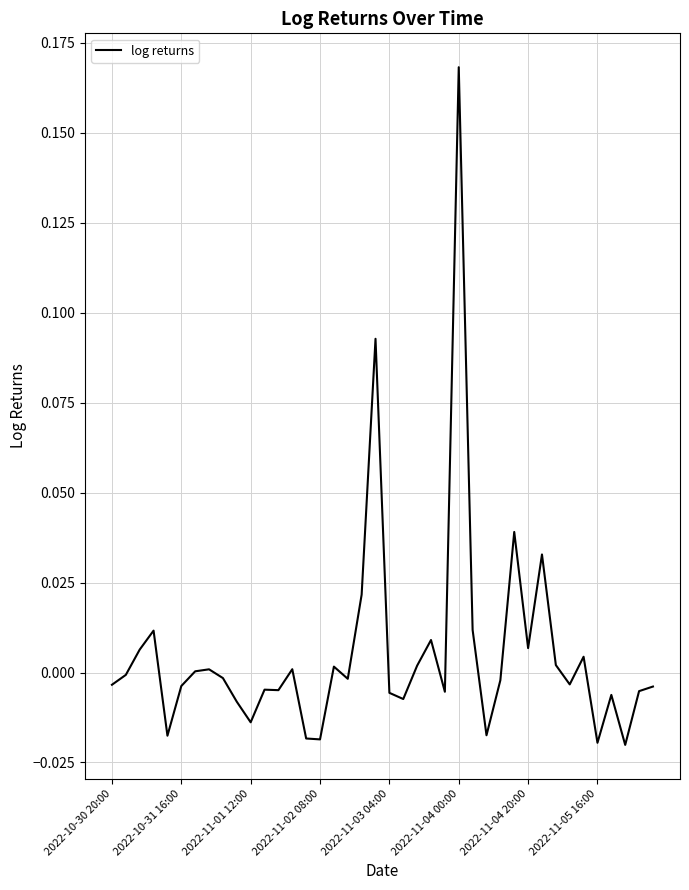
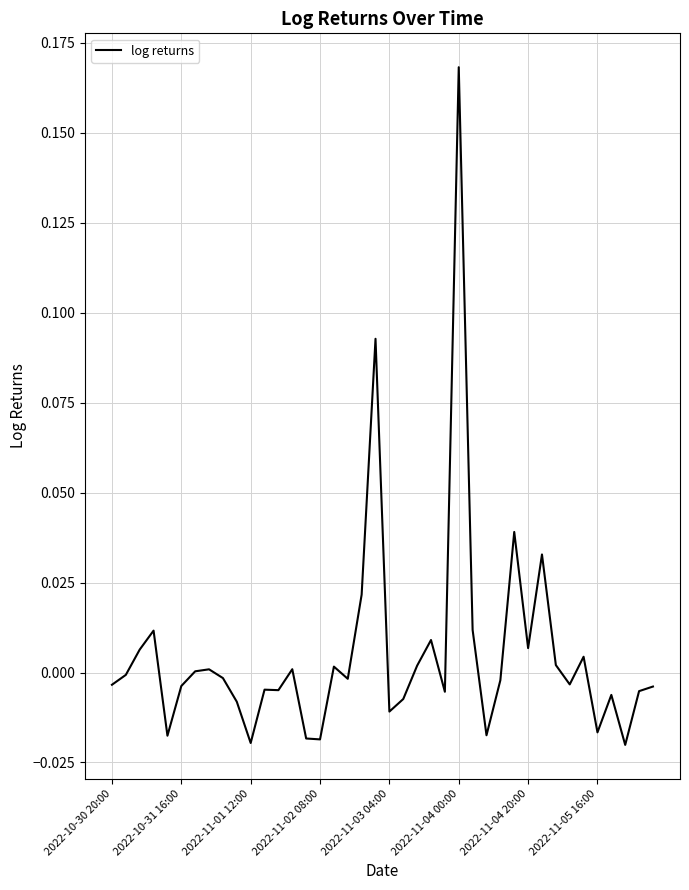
2022-11-01 12:00: -0.014 -> -0.020
2022-11-03 04:00: -0.006 -> -0.011
2022-11-05 16:00: -0.020 -> -0.017
